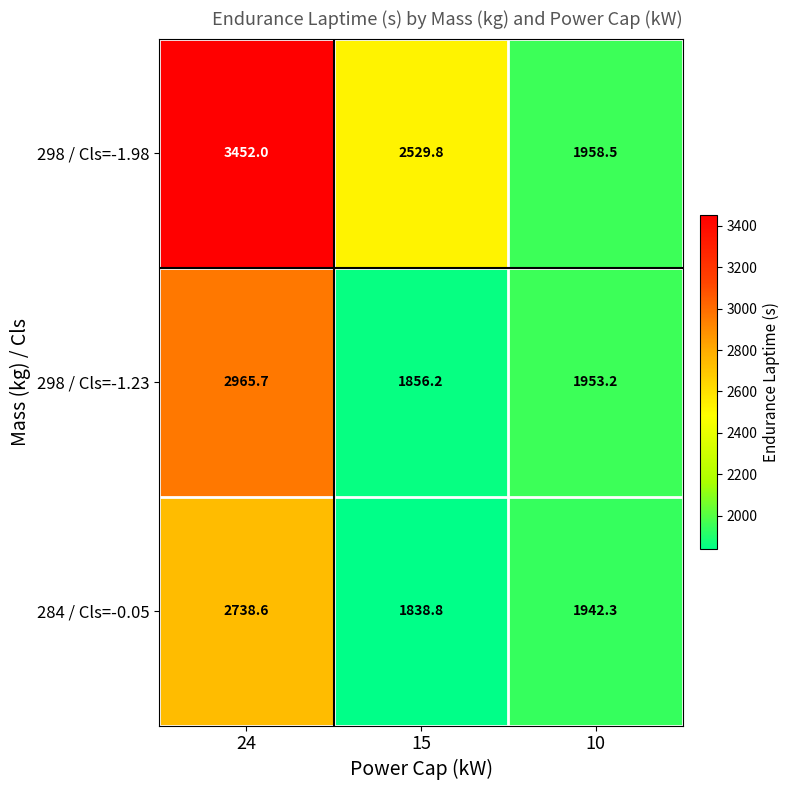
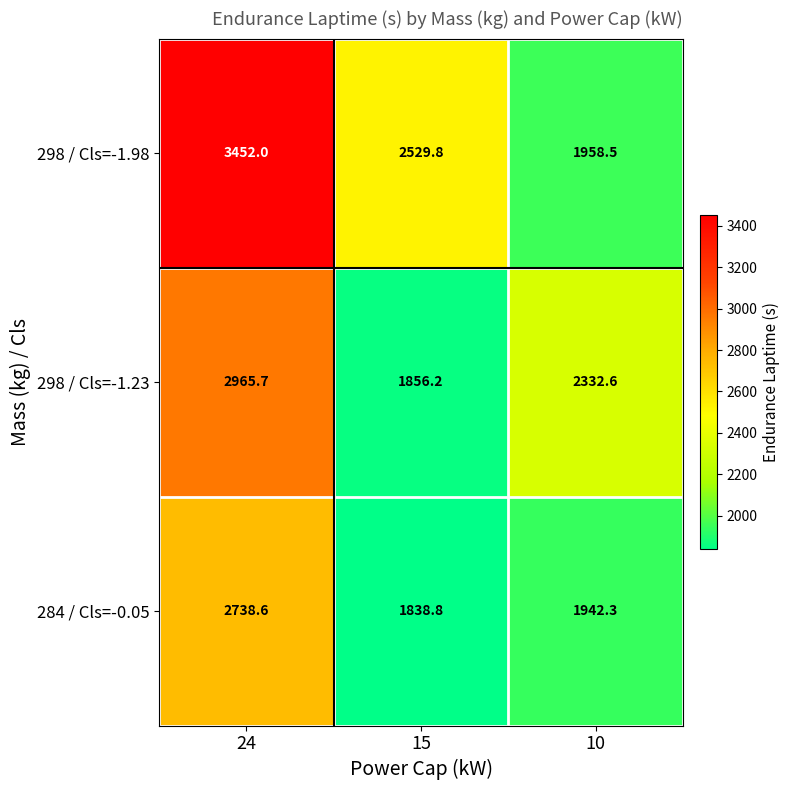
298 / Cls=-1.23, 10: 1953.2 -> 2332.6
